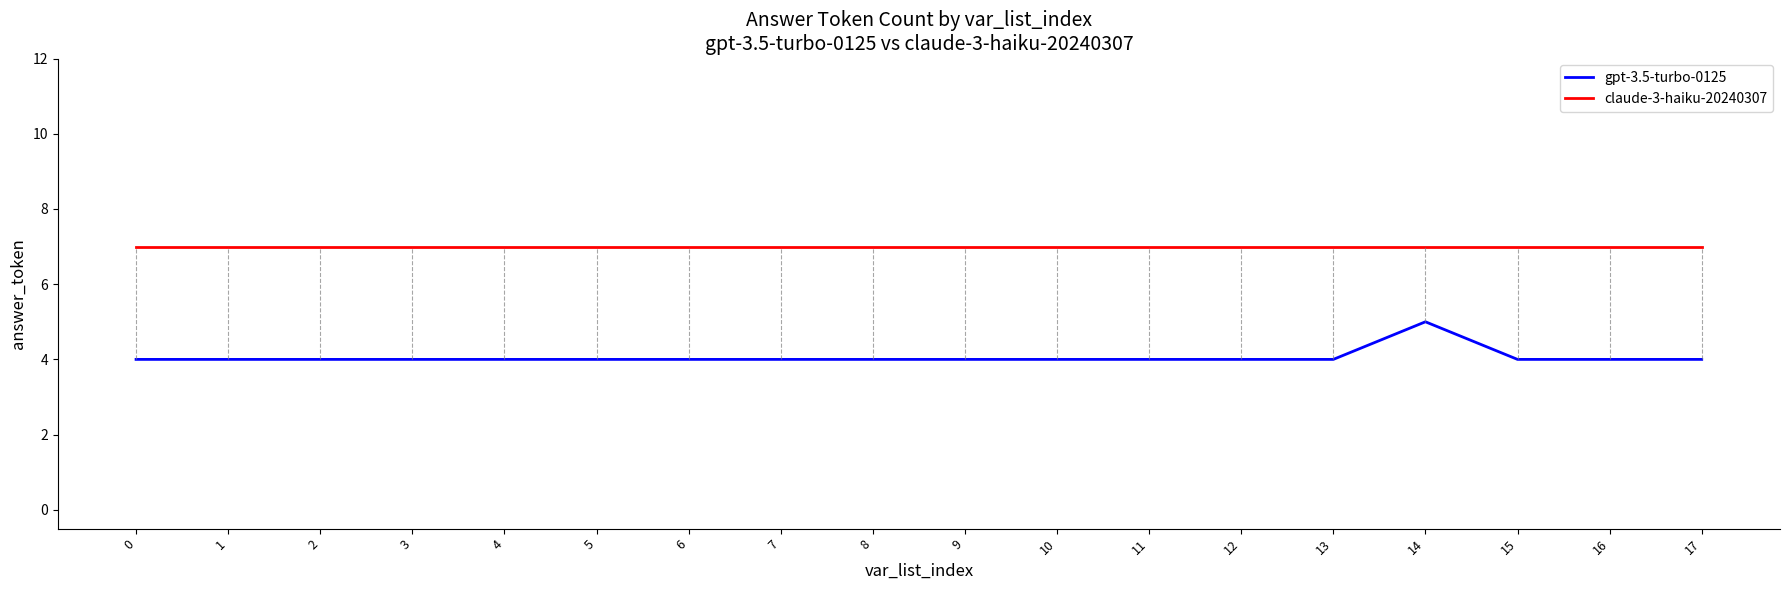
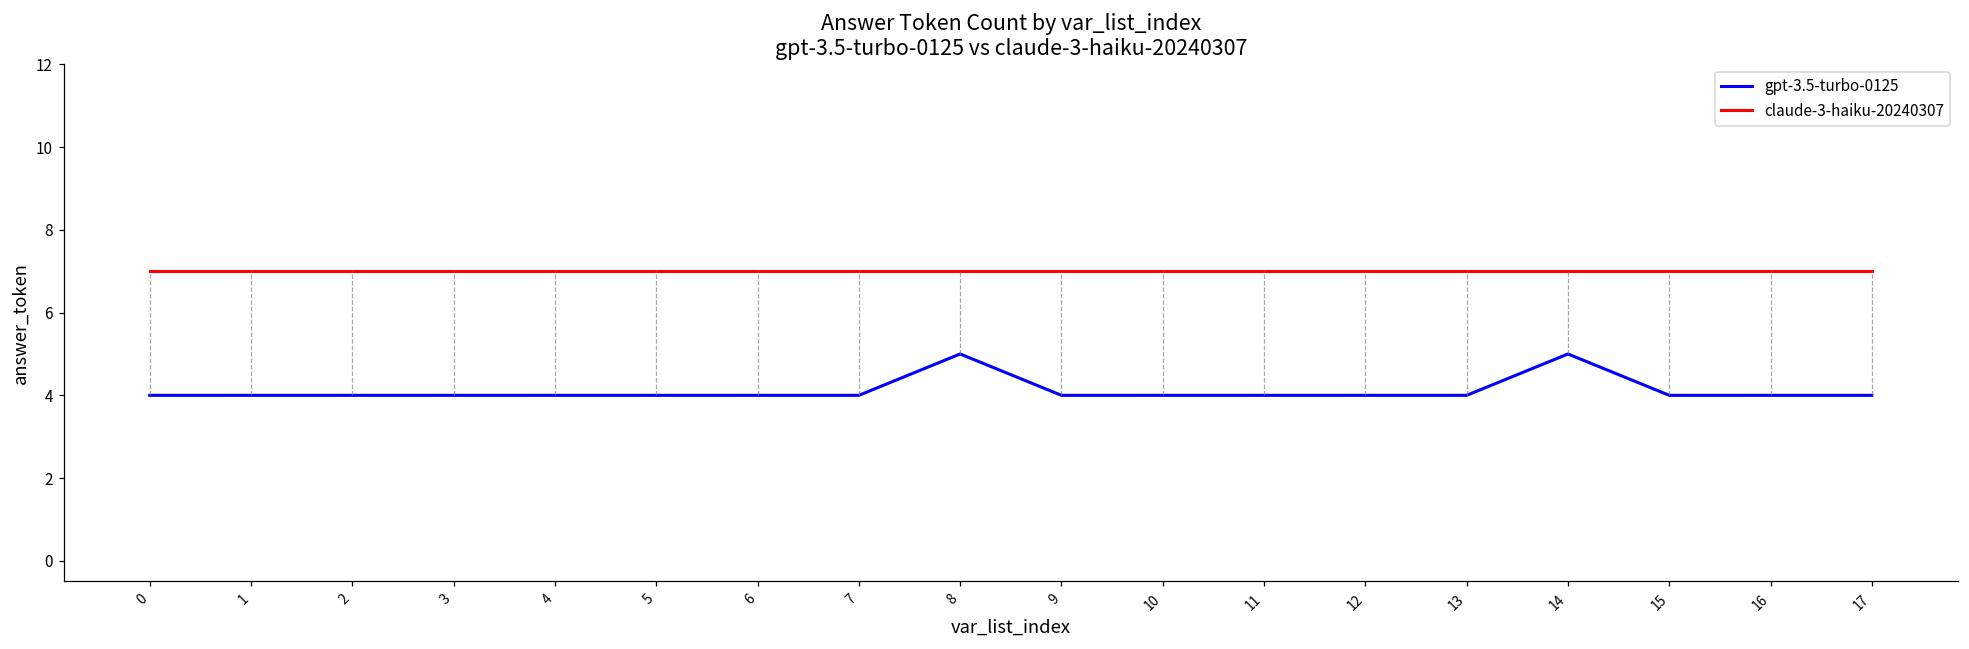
gpt-3.5-turbo-0125, 8: 4 -> 5
